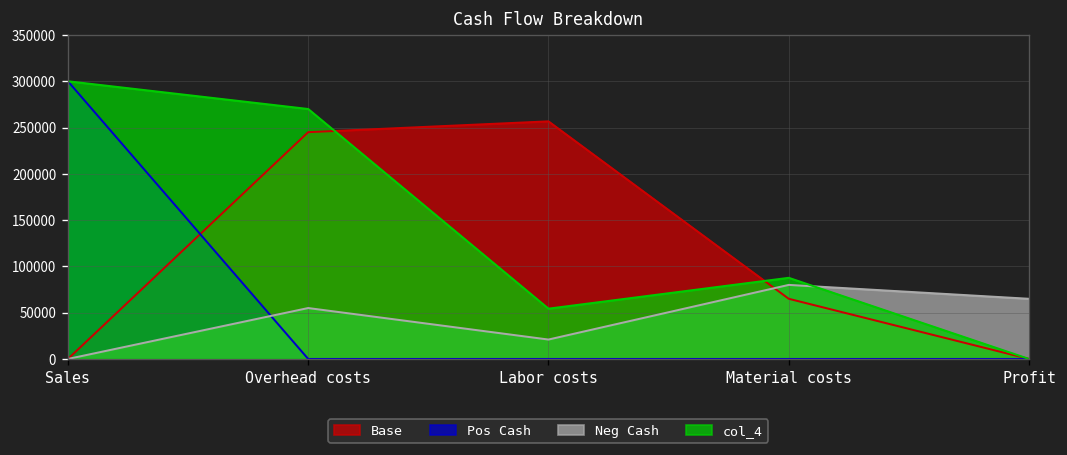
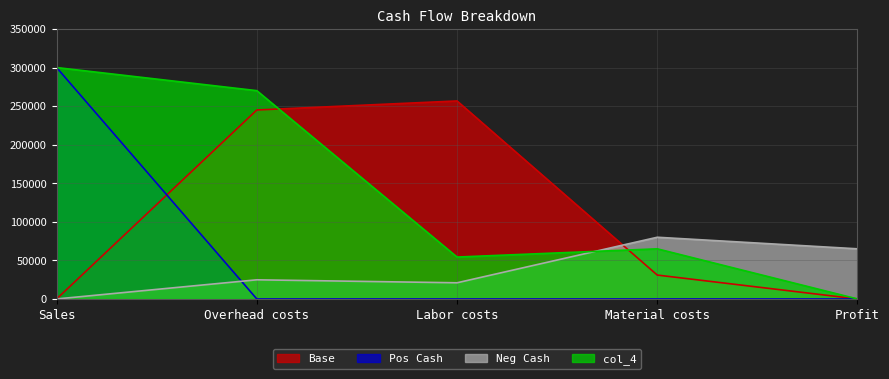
Neg Cash, Overhead costs: 60000 -> 20000
Base, Material costs: 70000 -> 30000
col_4, Material costs: 90000 -> 70000
